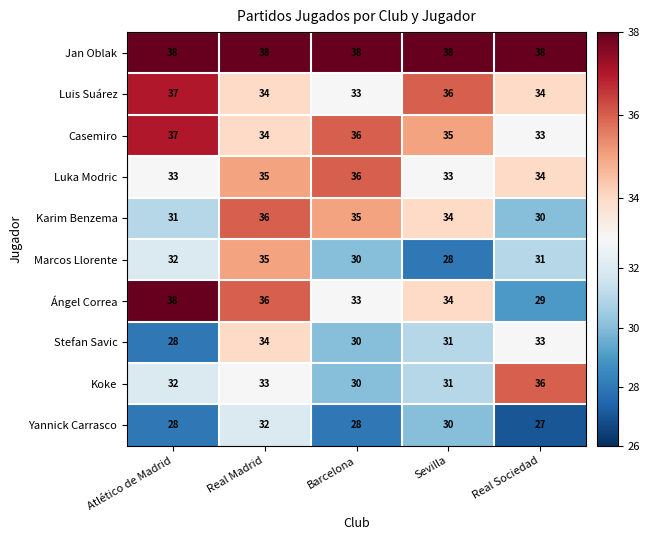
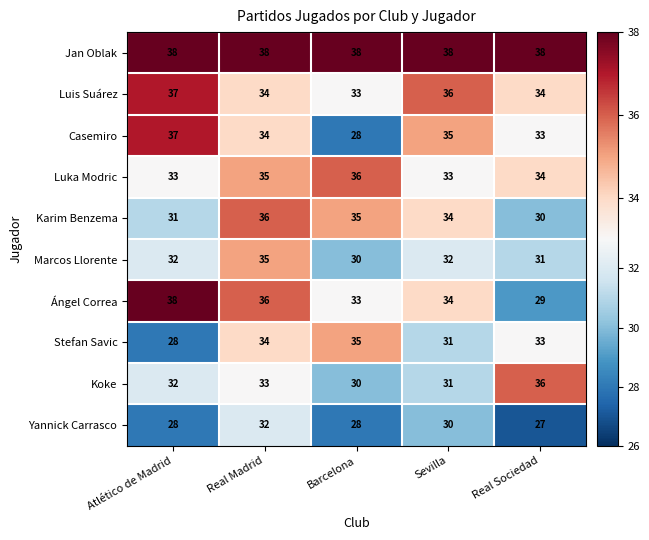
Casemiro, Barcelona: 36 -> 28
Marcos Llorente, Sevilla: 28 -> 32
Stefan Savic, Barcelona: 30 -> 35
